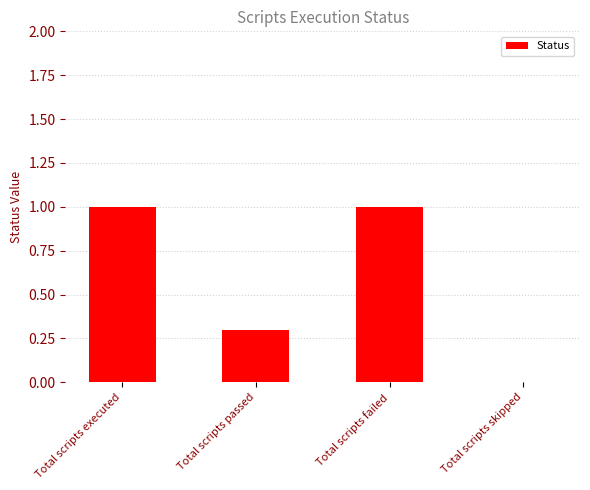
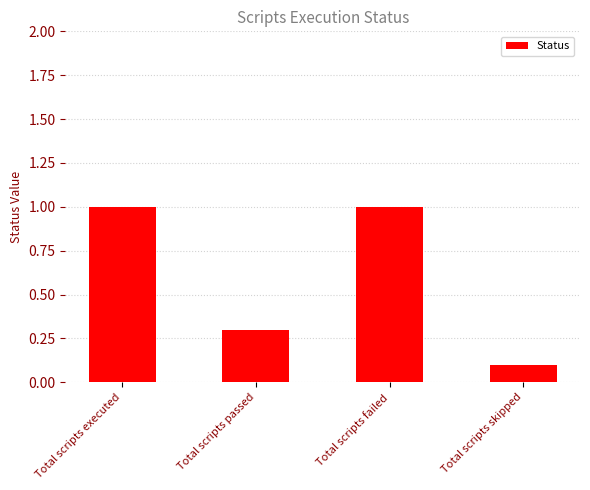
Total scripts skipped: 0.0 -> 0.1
